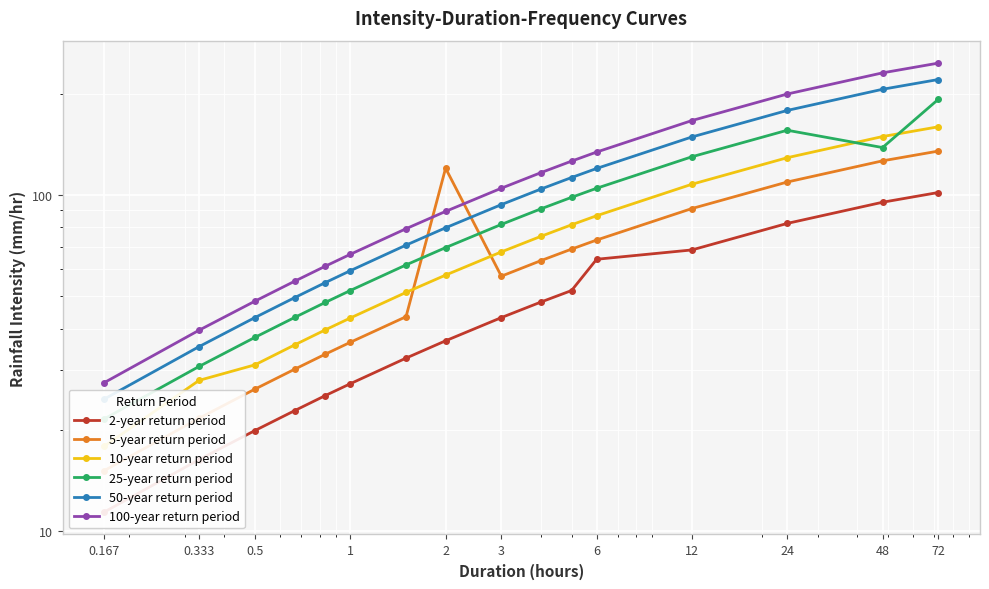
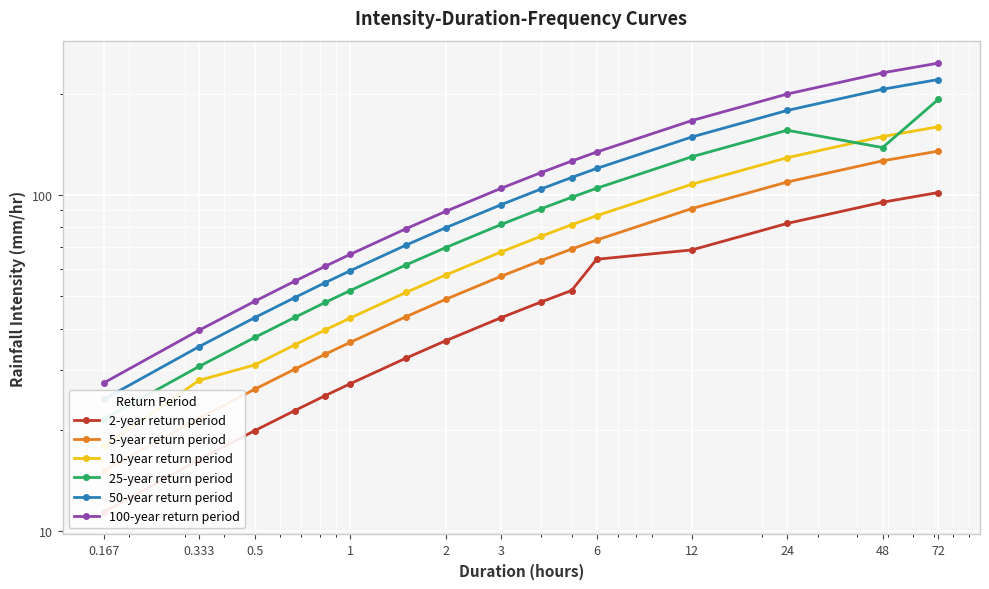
5-year return period, 2: 120 -> 49
